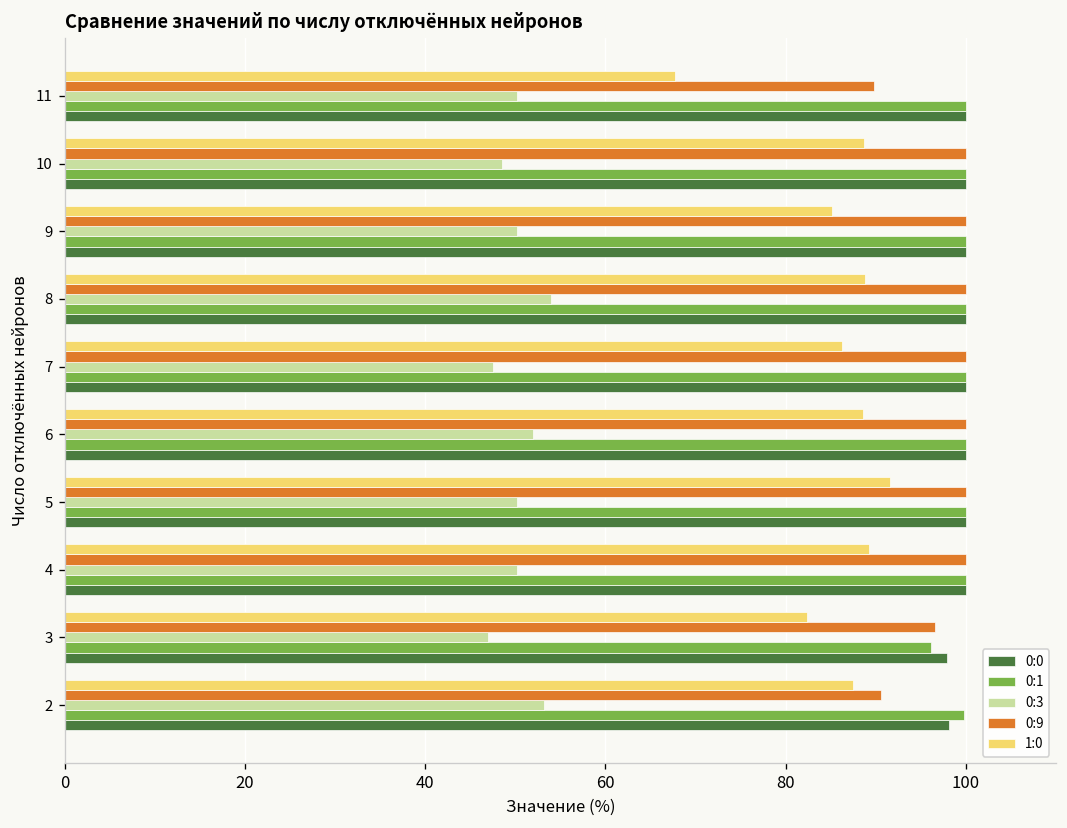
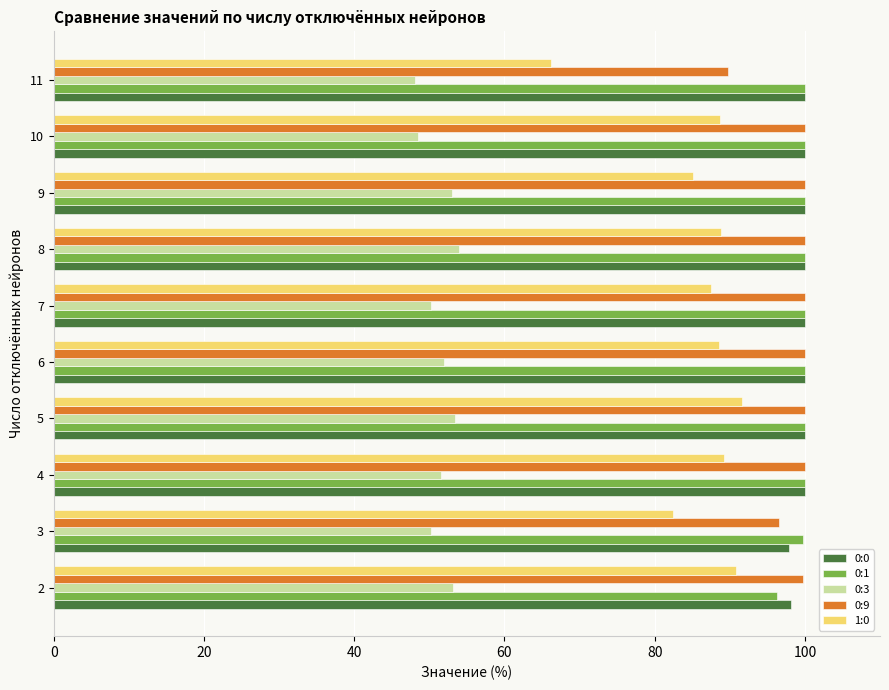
1:0, 11: 68 -> 66
0:3, 11: 50 -> 48
0:3, 9: 50 -> 53
1:0, 7: 86 -> 87
0:3, 7: 48 -> 50
0:3, 5: 50 -> 53
0:3, 4: 50 -> 52
0:3, 3: 47 -> 50
0:1, 3: 96 -> 100
1:0, 2: 87 -> 91
0:9, 2: 91 -> 100
0:1, 2: 100 -> 96
